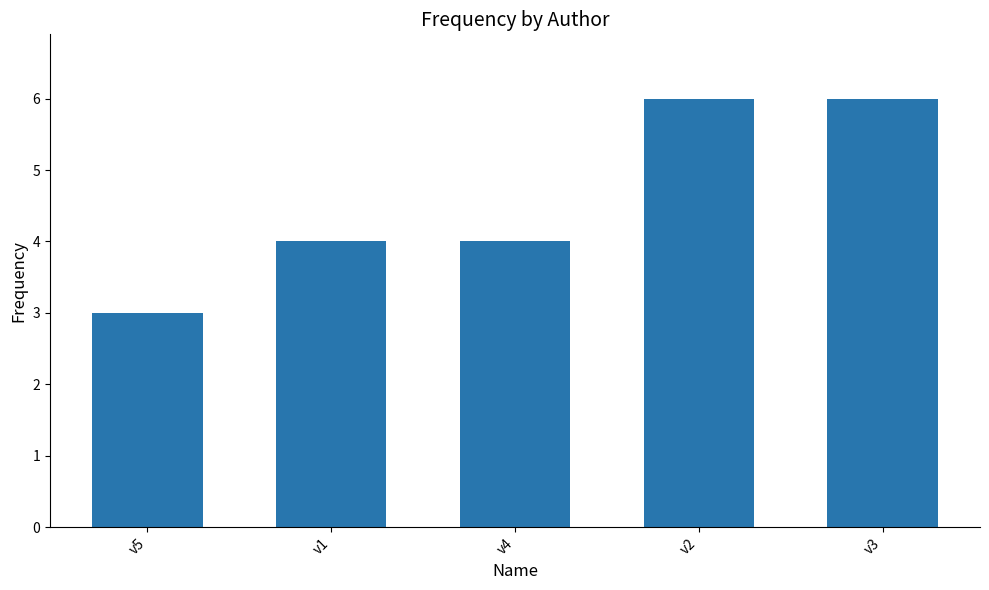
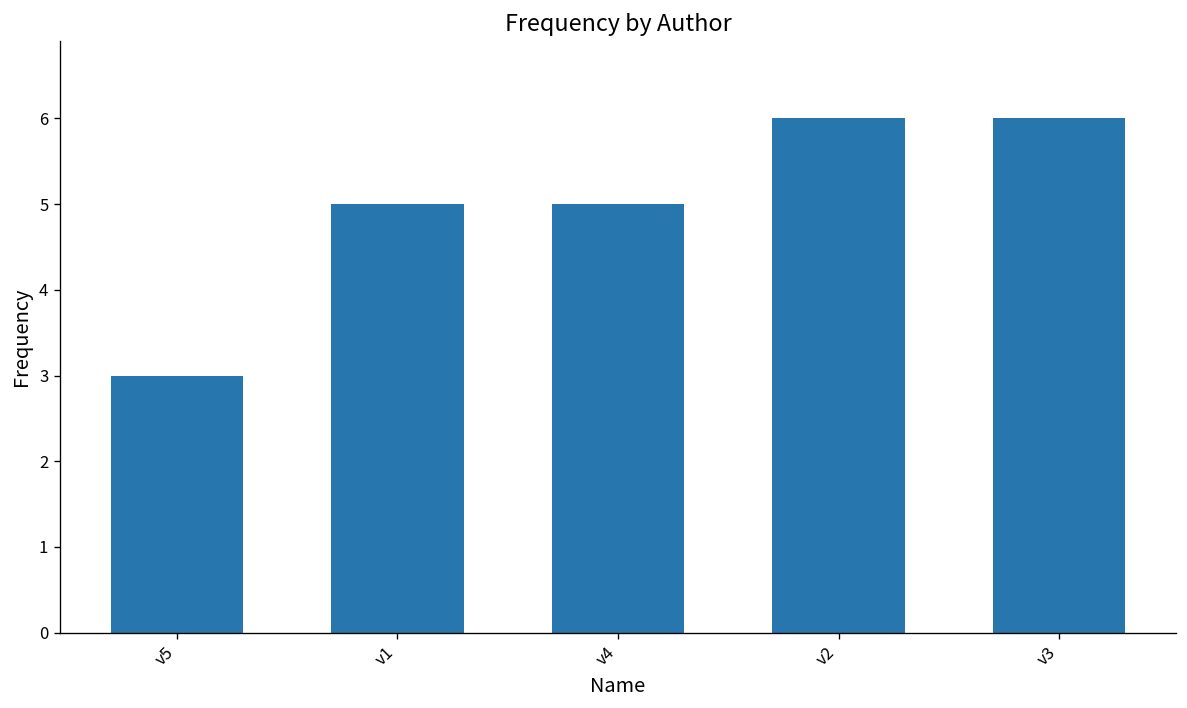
v1: 4 -> 5
v4: 4 -> 5
